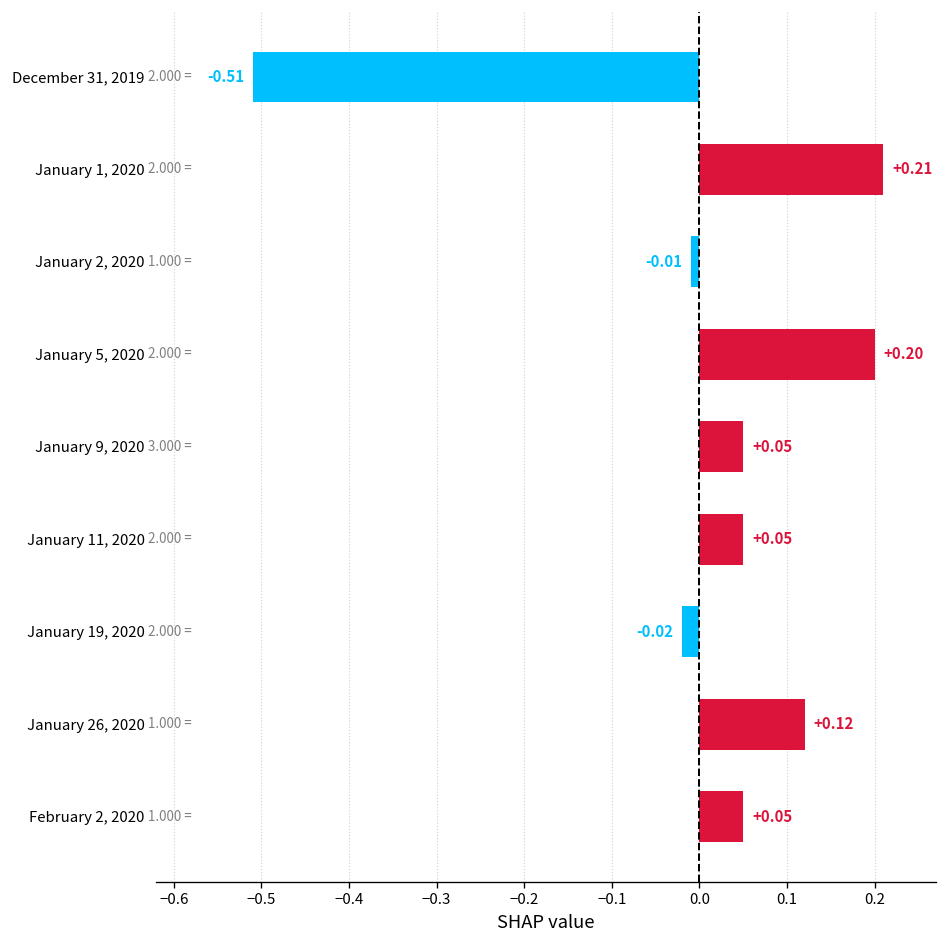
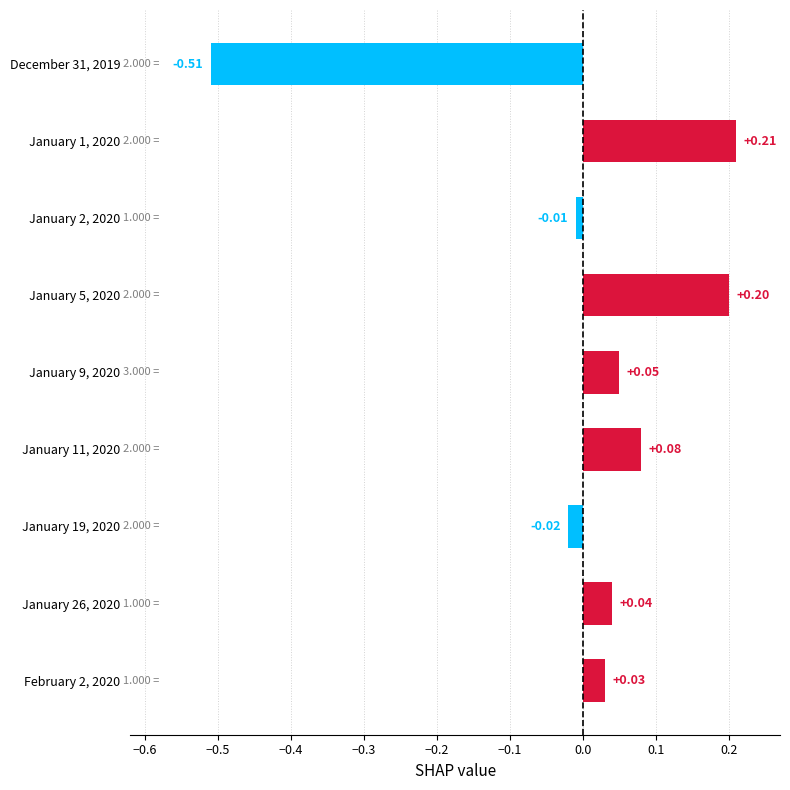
January 11, 2020: +0.05 -> +0.08
January 26, 2020: +0.12 -> +0.04
February 2, 2020: +0.05 -> +0.03
